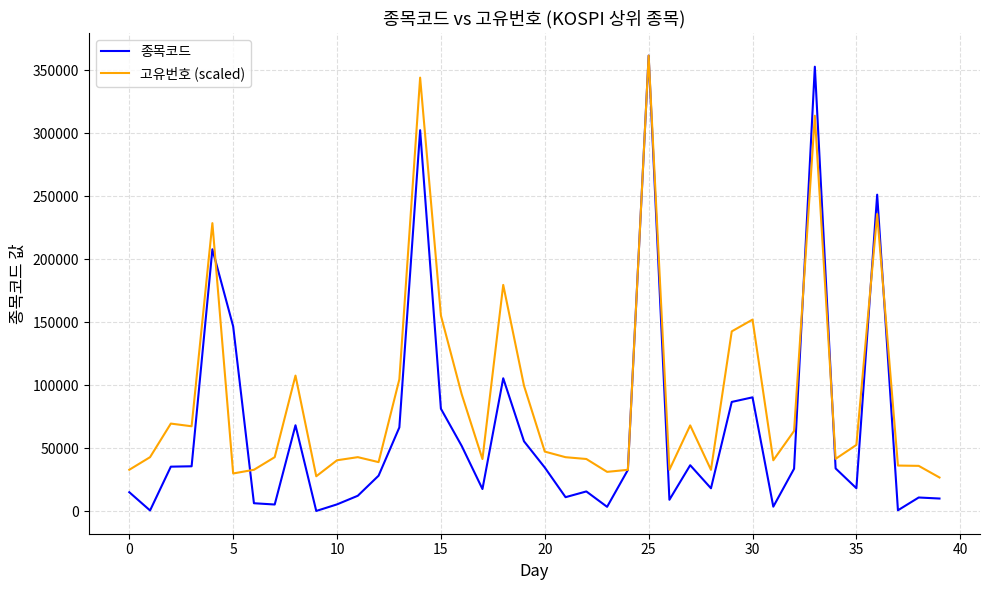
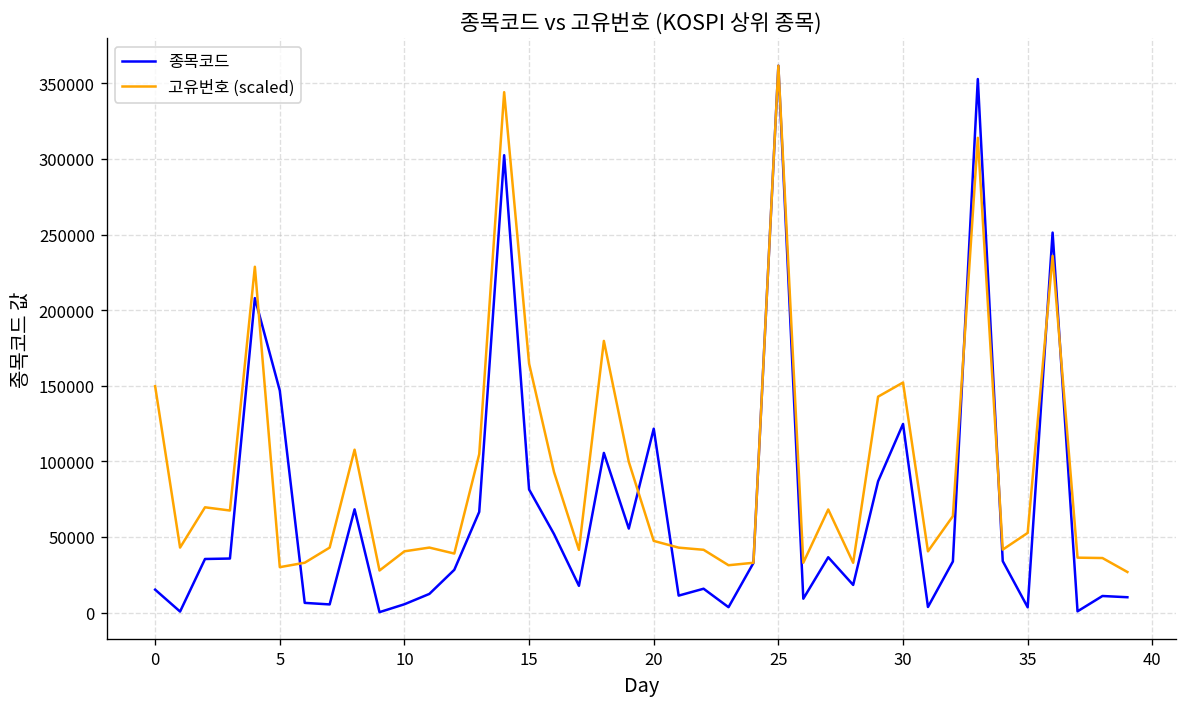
고유번호 (scaled), 0: 33000 -> 150000
고유번호 (scaled), 15: 155000 -> 165000
종목코드, 20: 35000 -> 122000
종목코드, 30: 90000 -> 125000
종목코드, 35: 18000 -> 3000
